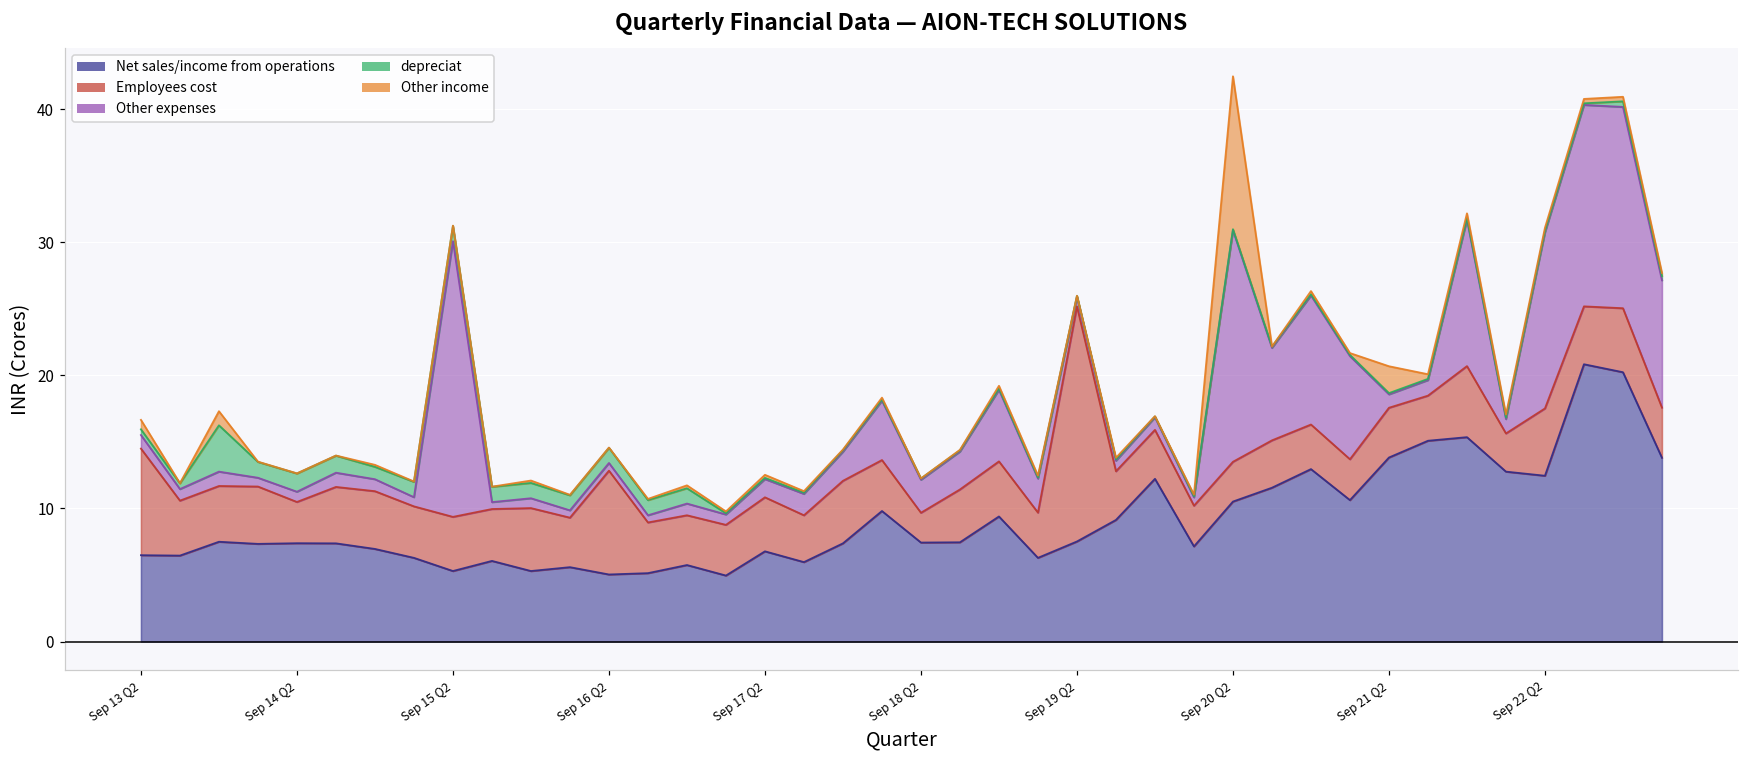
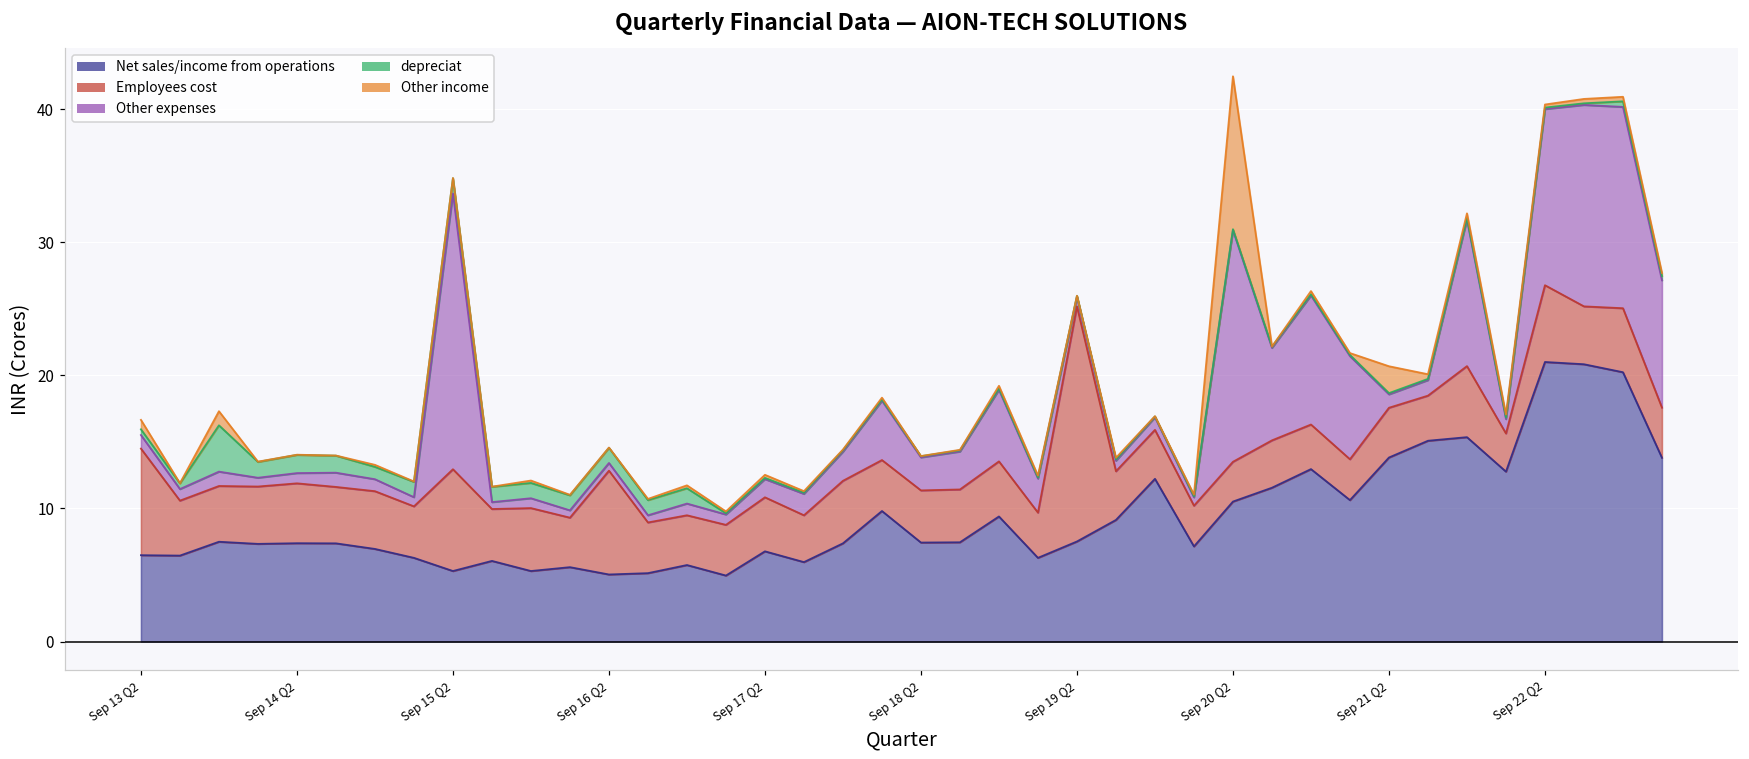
Employees cost, Sep 14 Q2: 3.1 -> 4.5
Employees cost, Sep 15 Q2: 4.1 -> 7.6
Employees cost, Sep 18 Q2: 2.2 -> 3.9
Net sales/income from operations, Sep 22 Q2: 12.5 -> 21.0
Employees cost, Sep 22 Q2: 5.1 -> 5.8
